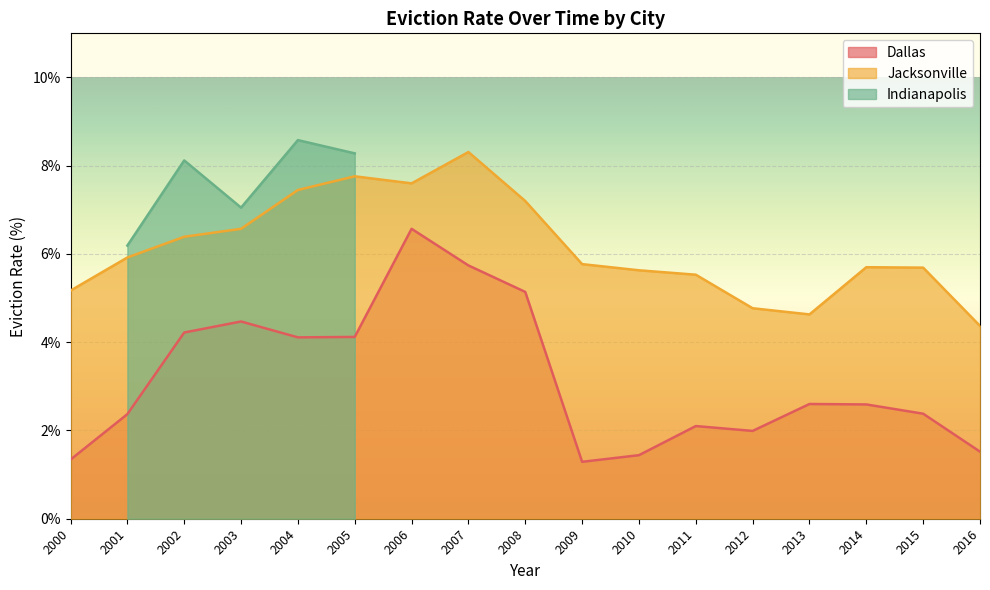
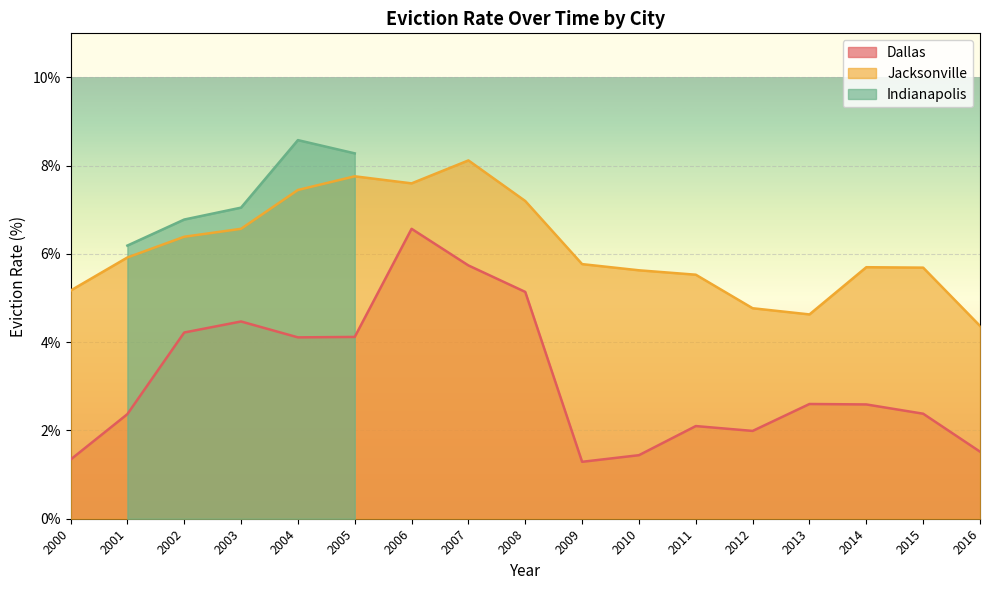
Indianapolis, 2002: 8.1% -> 6.8%
Jacksonville, 2007: 8.3% -> 8.1%
